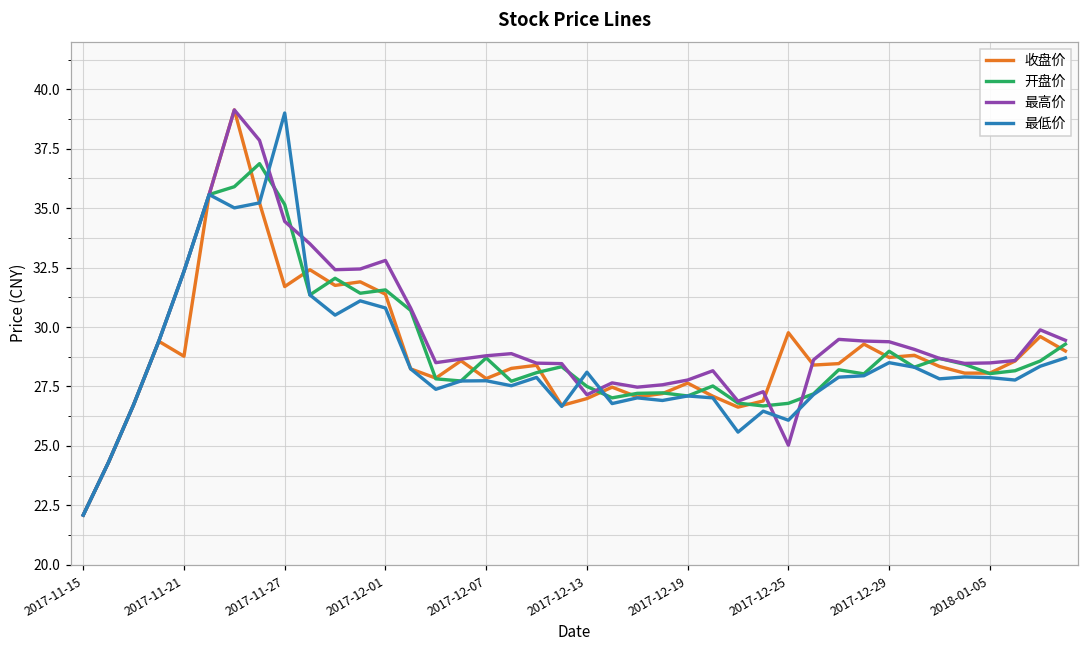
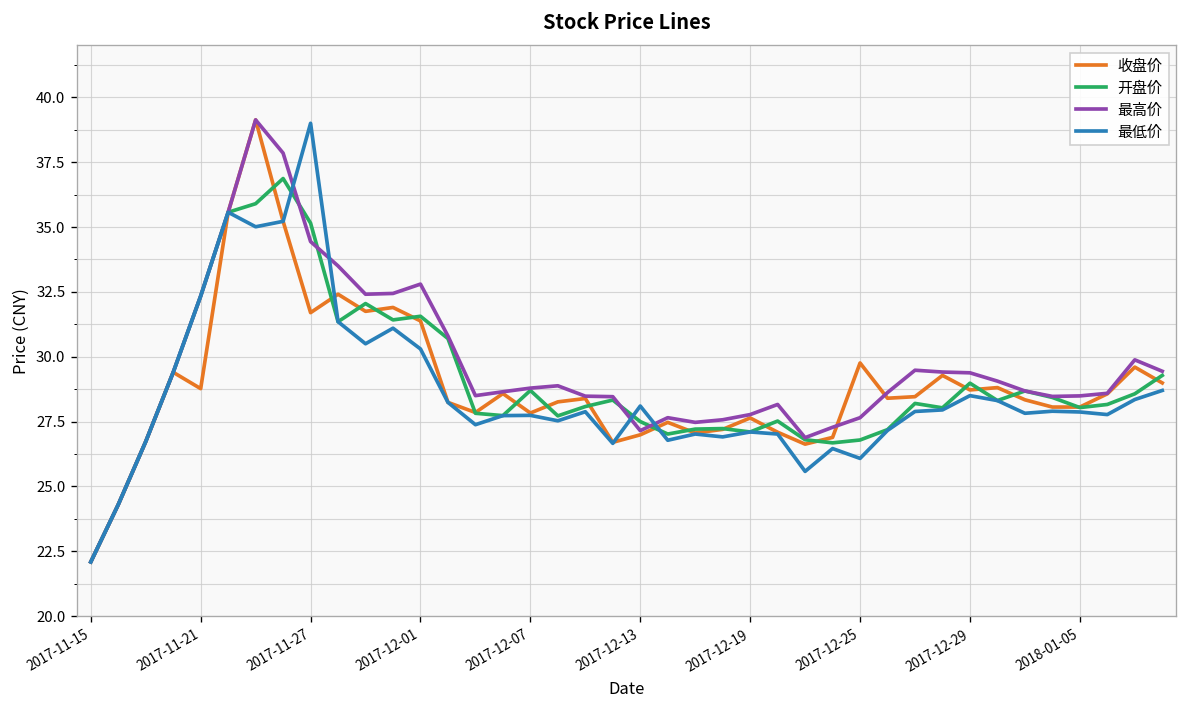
最低价, 2017-12-01: 30.8 -> 30.3
最高价, 2017-12-25: 25.0 -> 27.7
